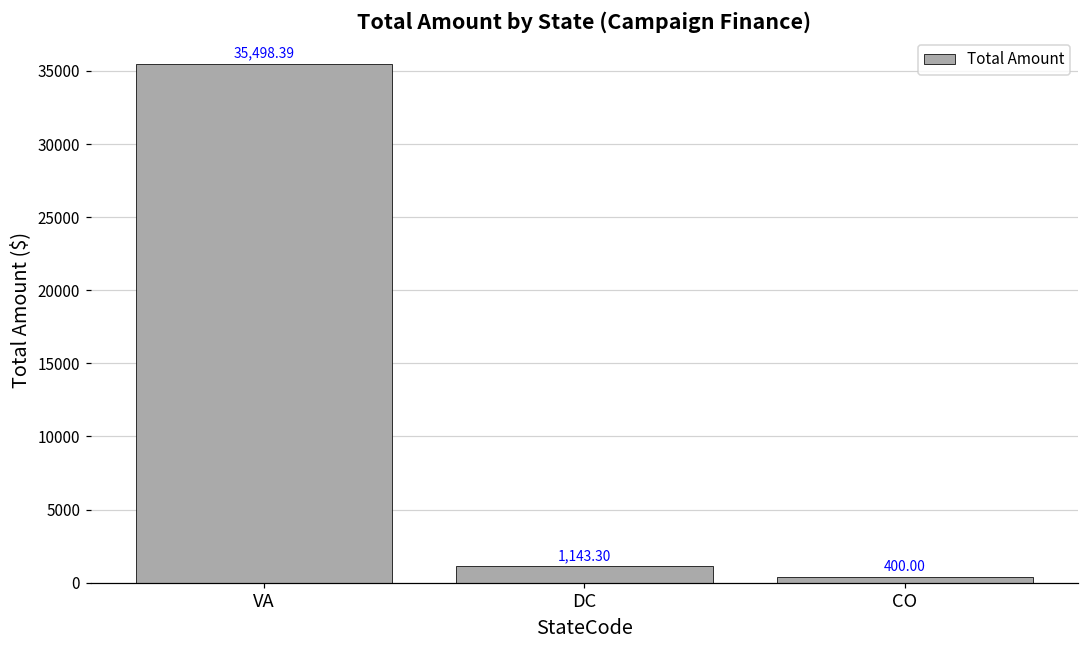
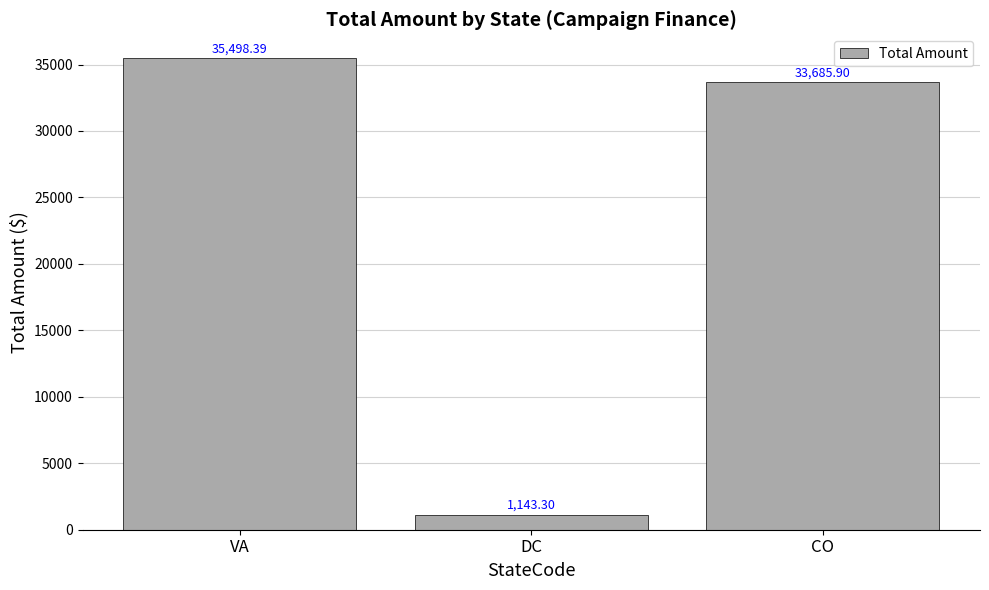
CO: 400.00 -> 33,685.90
